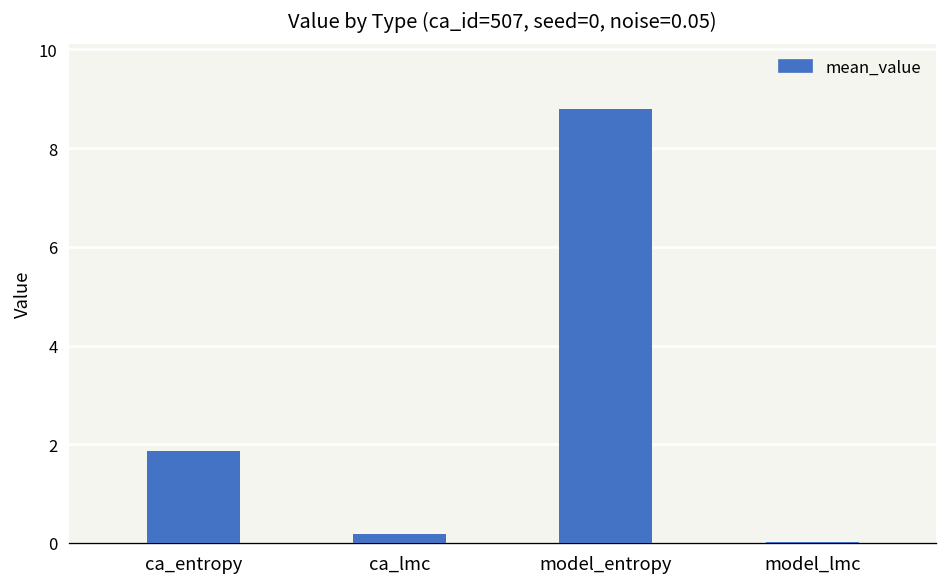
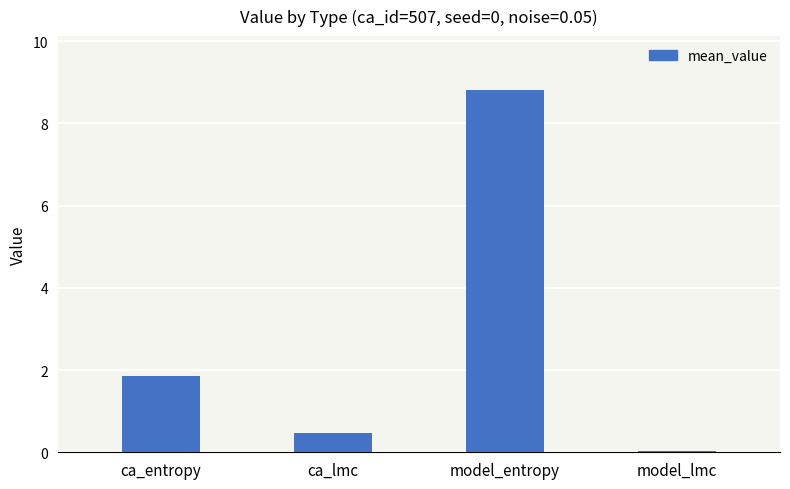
ca_lmc: 0.2 -> 0.5
